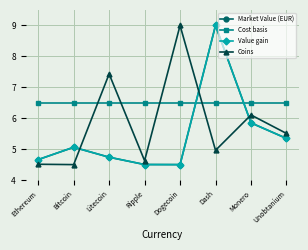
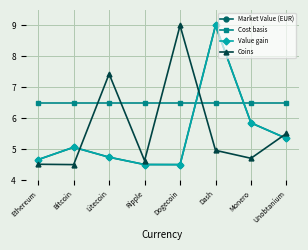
Coins, Monero: 6.1 -> 4.7
